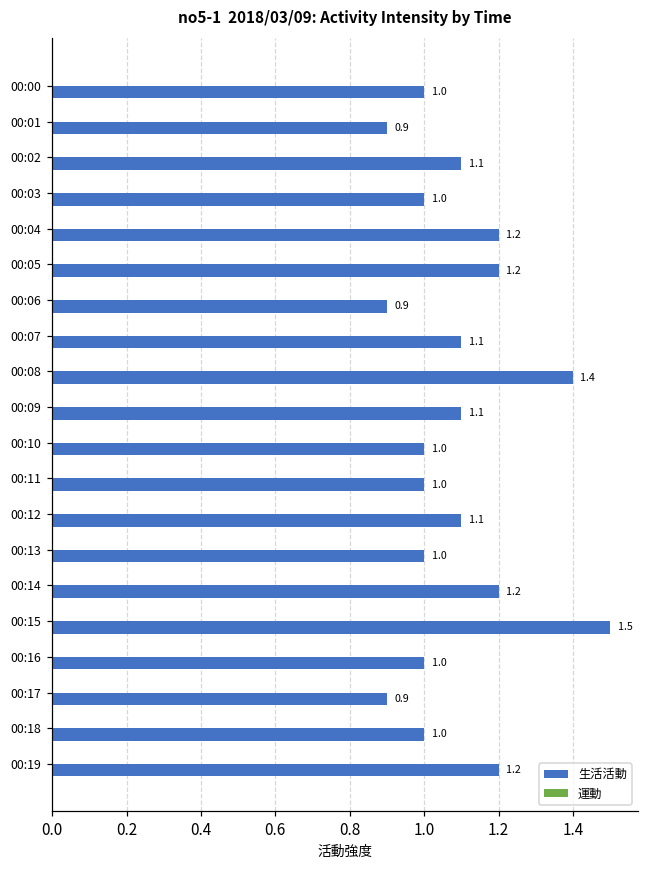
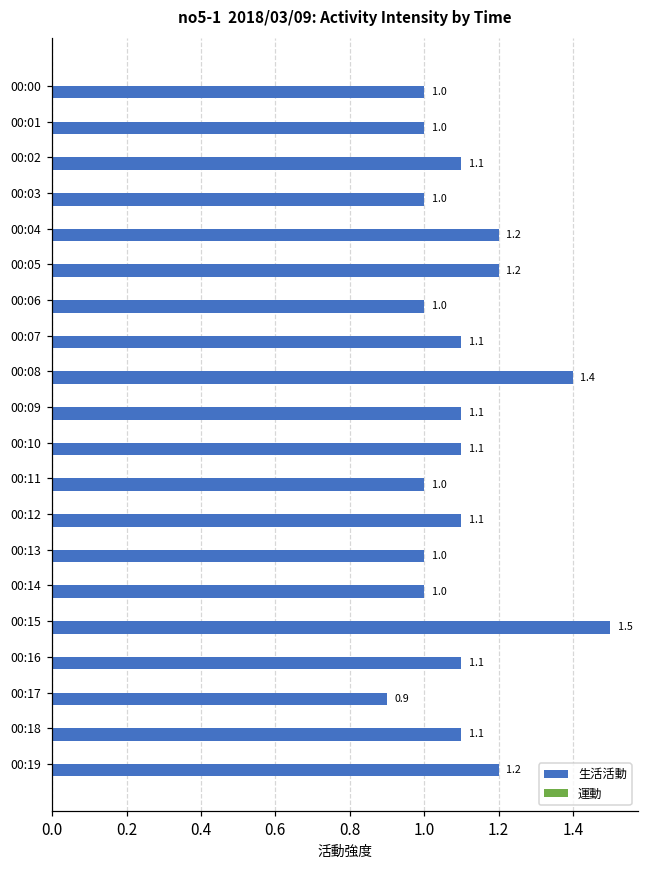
生活活動, 00:01: 0.9 -> 1.0
生活活動, 00:06: 0.9 -> 1.0
生活活動, 00:10: 1.0 -> 1.1
生活活動, 00:14: 1.2 -> 1.0
生活活動, 00:16: 1.0 -> 1.1
生活活動, 00:18: 1.0 -> 1.1
